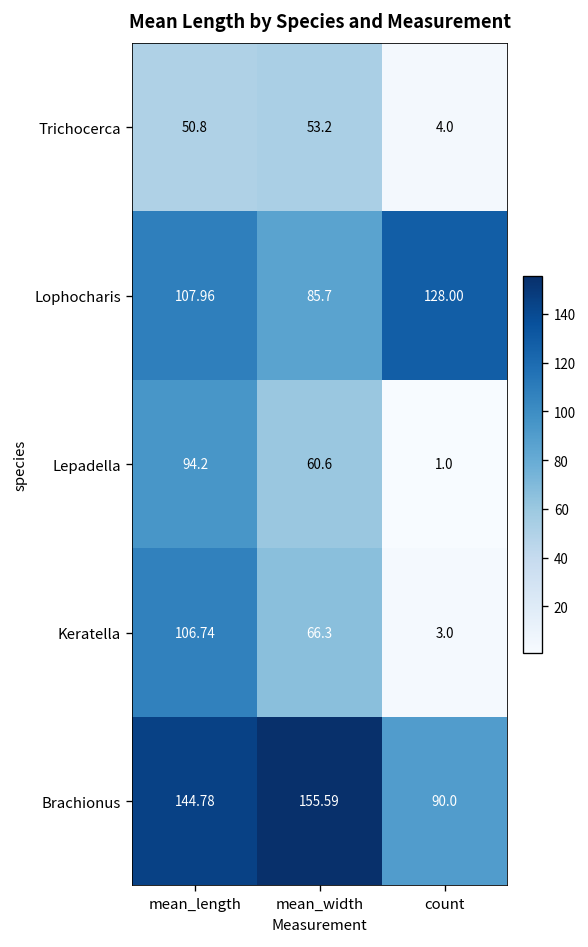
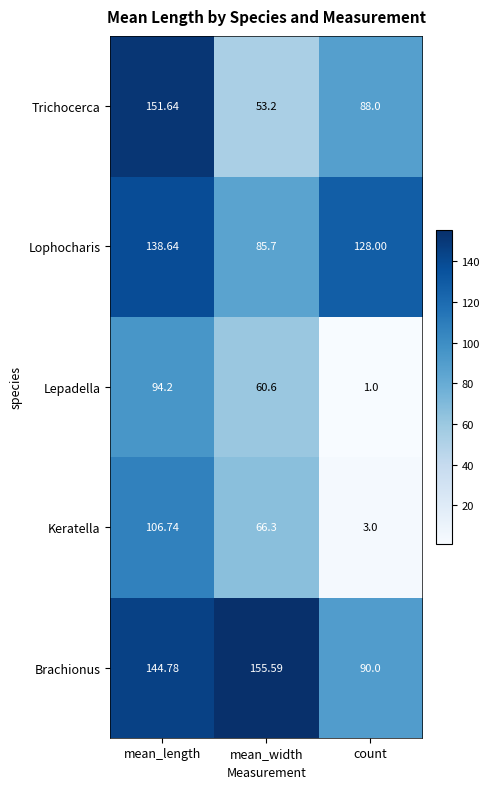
Trichocerca, mean_length: 50.8 -> 151.64
Trichocerca, count: 4.0 -> 88.0
Lophocharis, mean_length: 107.96 -> 138.64
